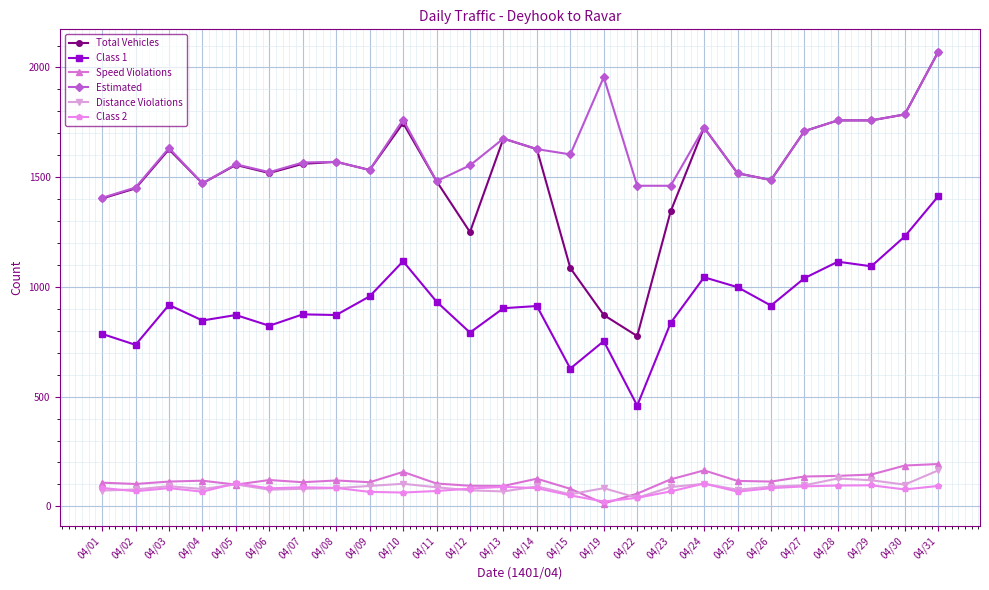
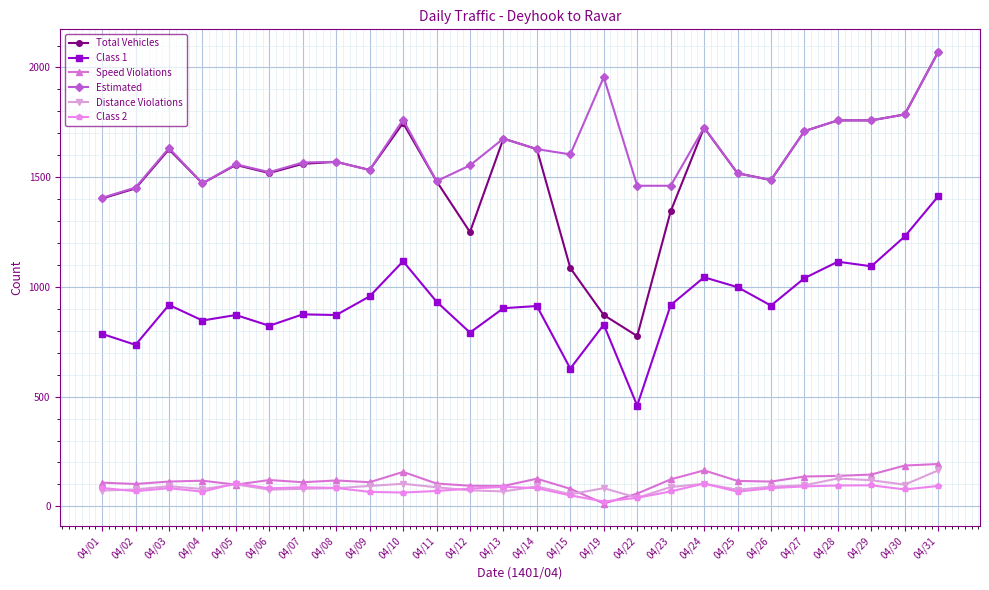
Class 1, 04/19: 750 -> 830
Class 1, 04/23: 840 -> 920
